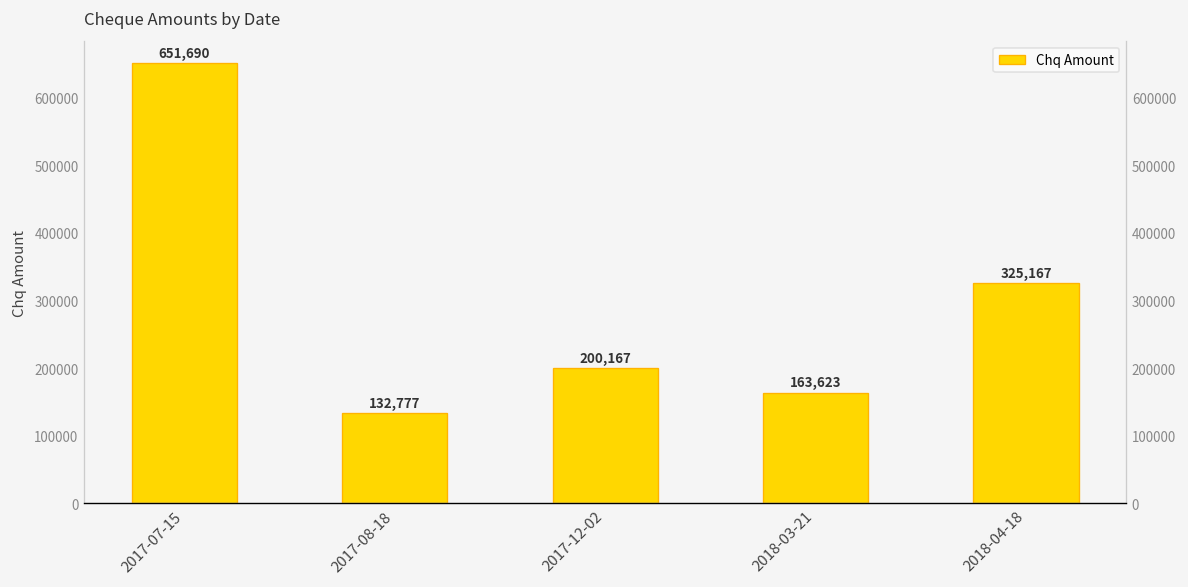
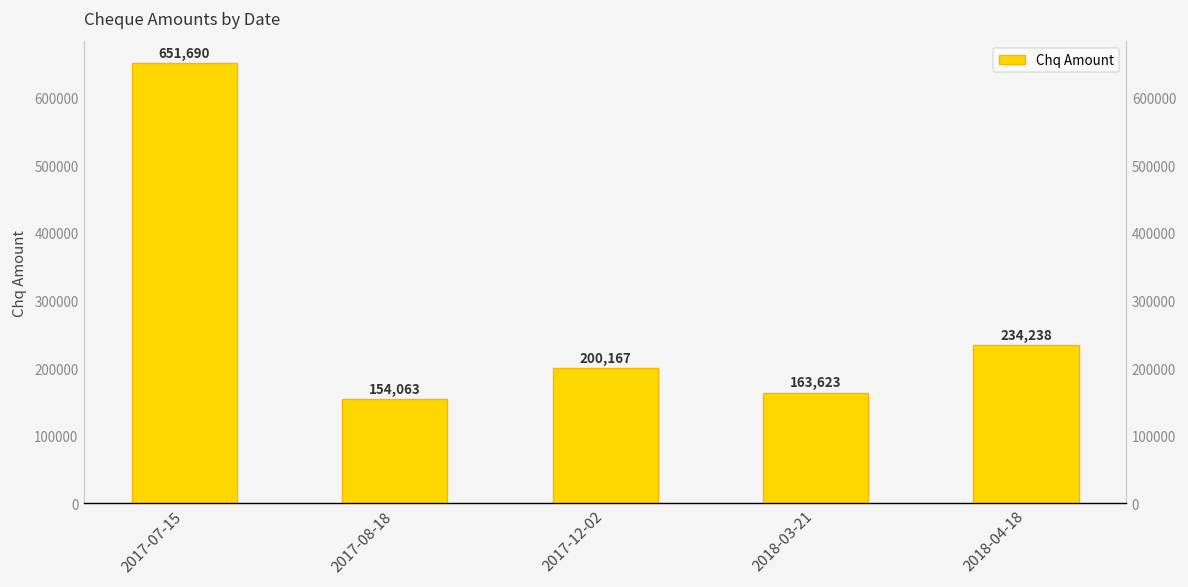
2017-08-18: 132,777 -> 154,063
2018-04-18: 325,167 -> 234,238
